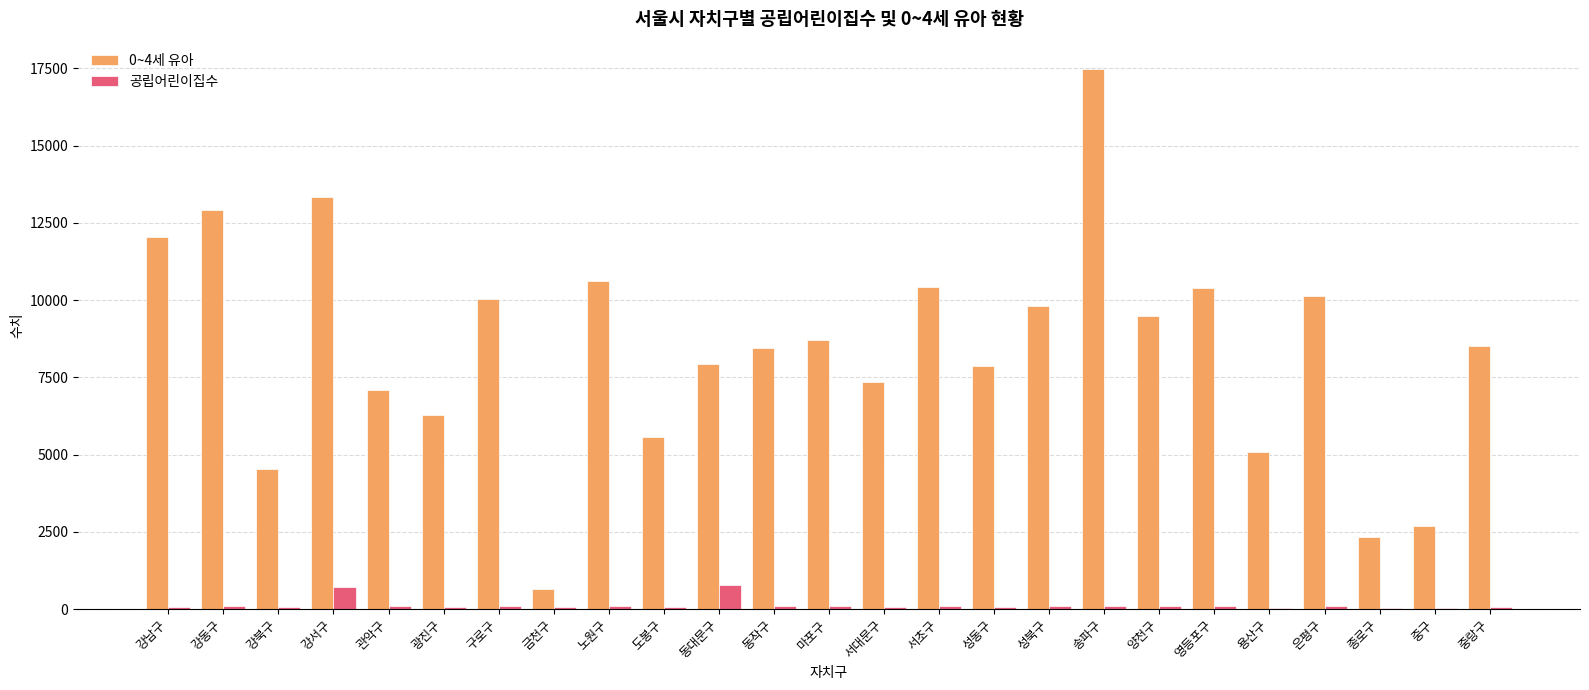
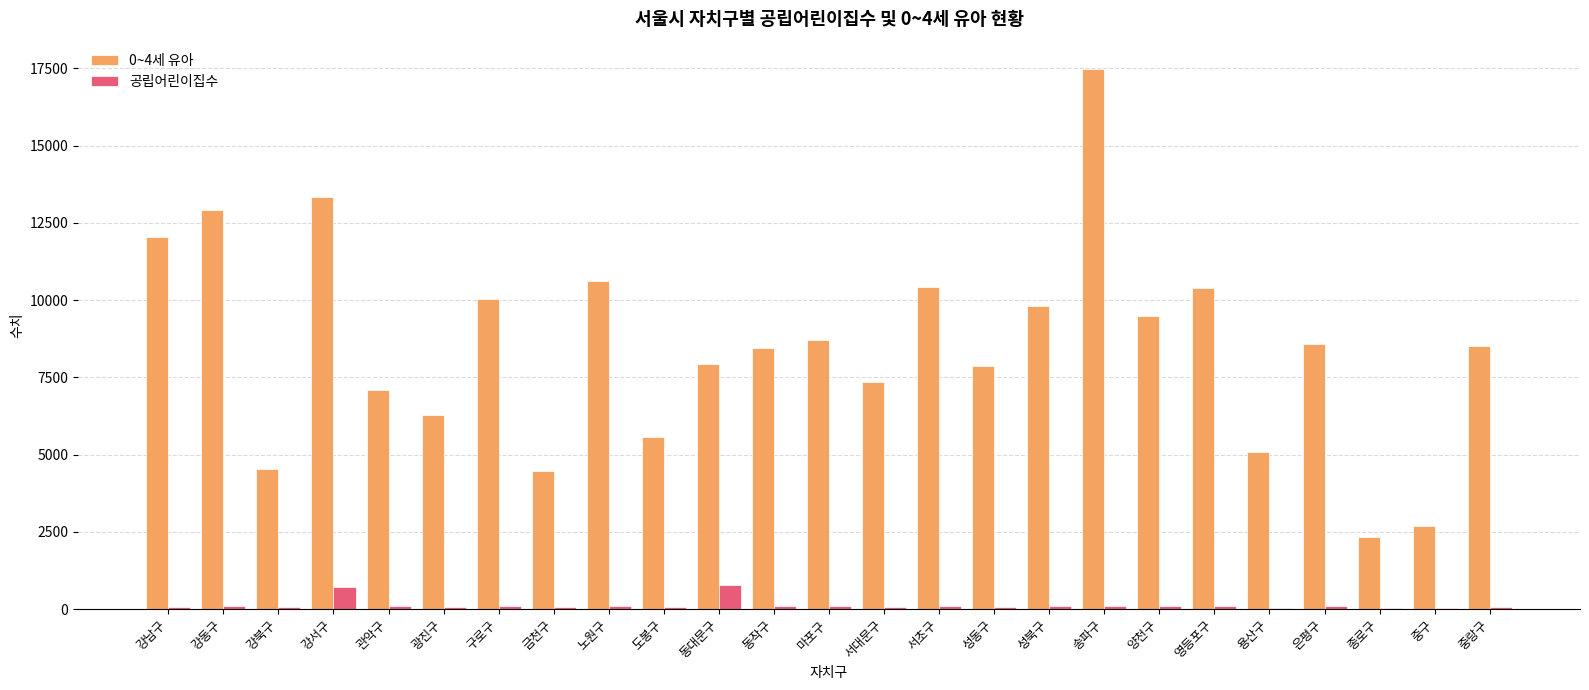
0~4세 유아, 금천구: 600 -> 4500
0~4세 유아, 은평구: 10100 -> 8600
